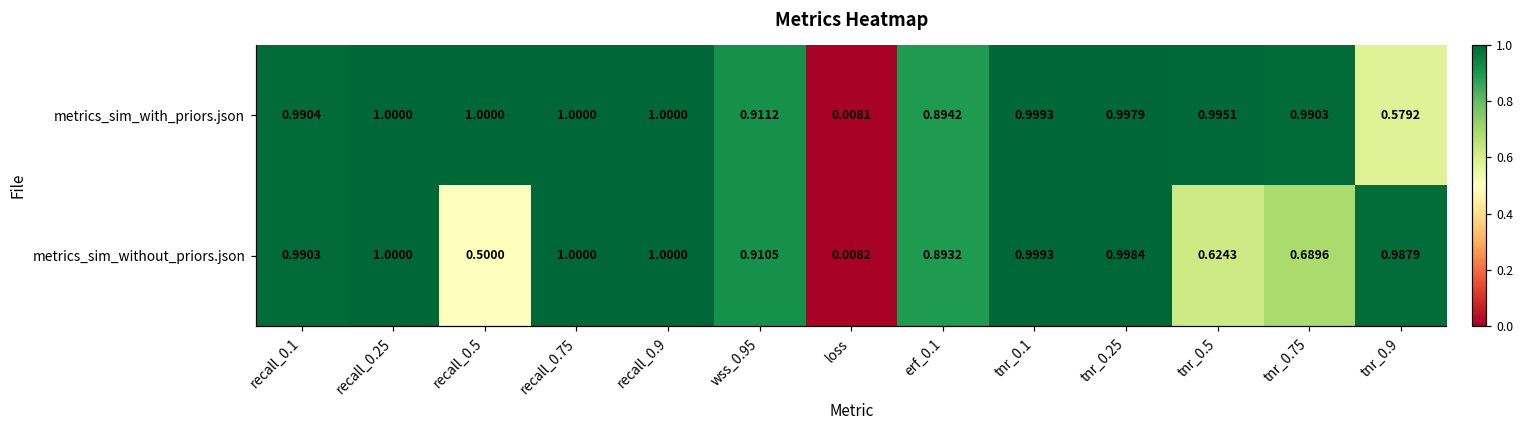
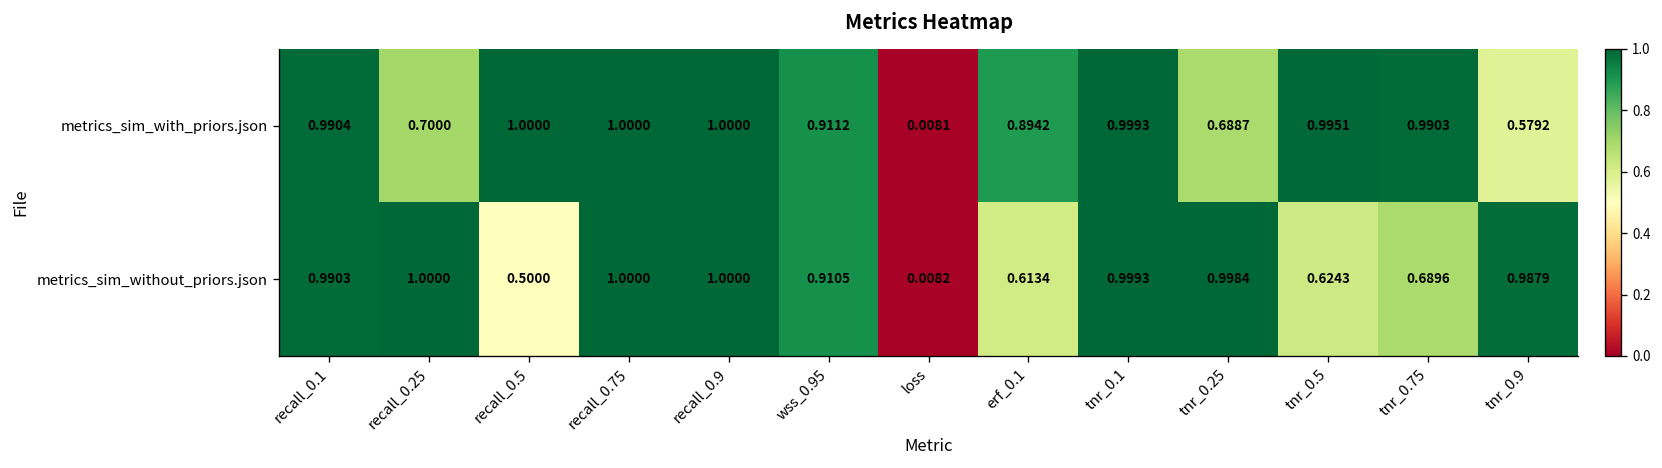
metrics_sim_with_priors.json, recall_0.25: 1.0000 -> 0.7000
metrics_sim_with_priors.json, tnr_0.25: 0.9979 -> 0.6887
metrics_sim_without_priors.json, erf_0.1: 0.8932 -> 0.6134
